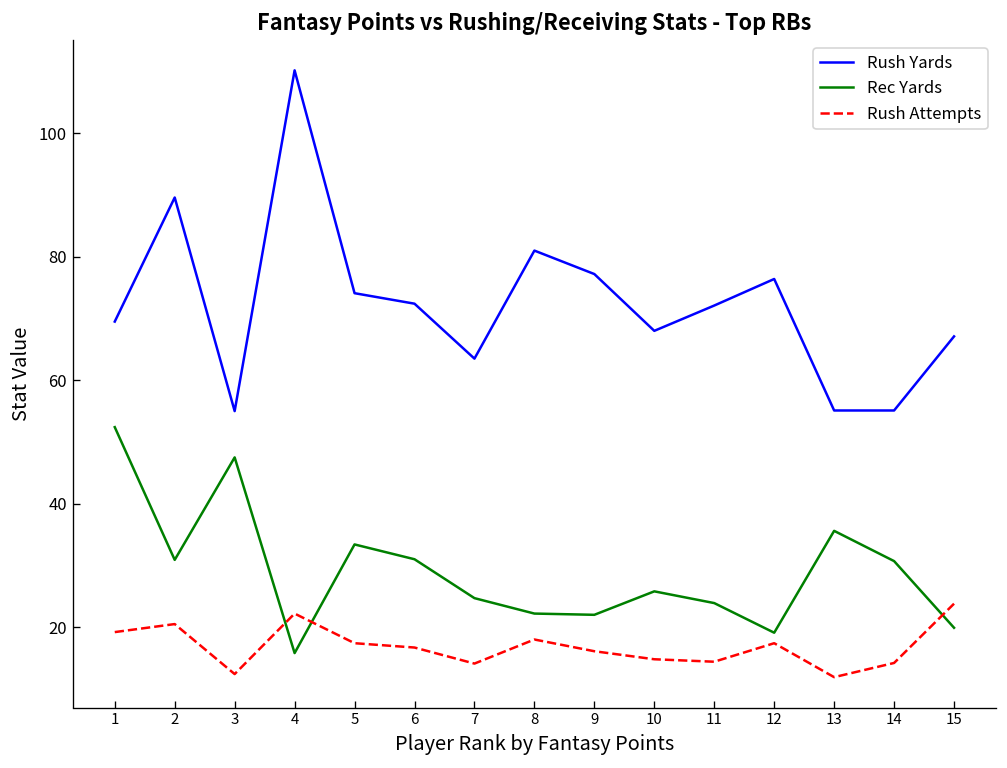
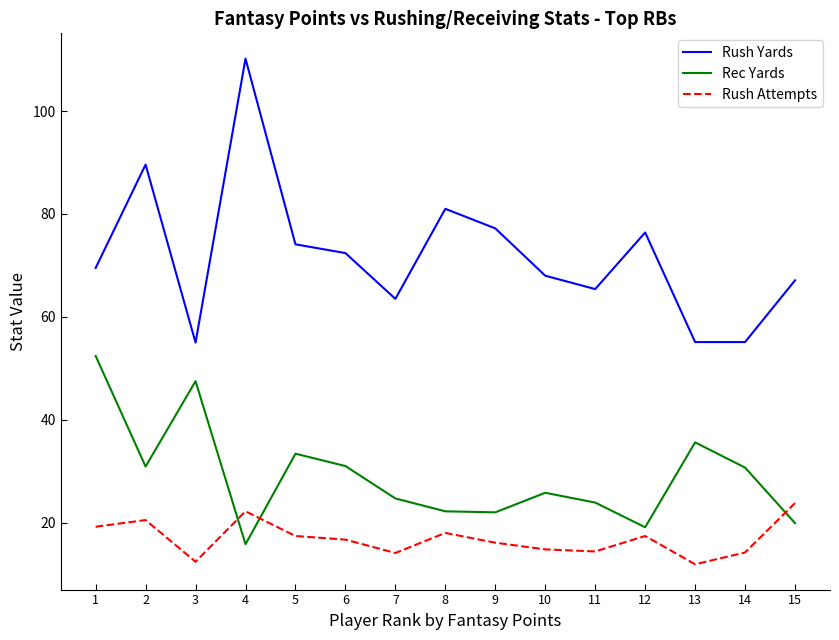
Rush Yards, 11: 72 -> 65
